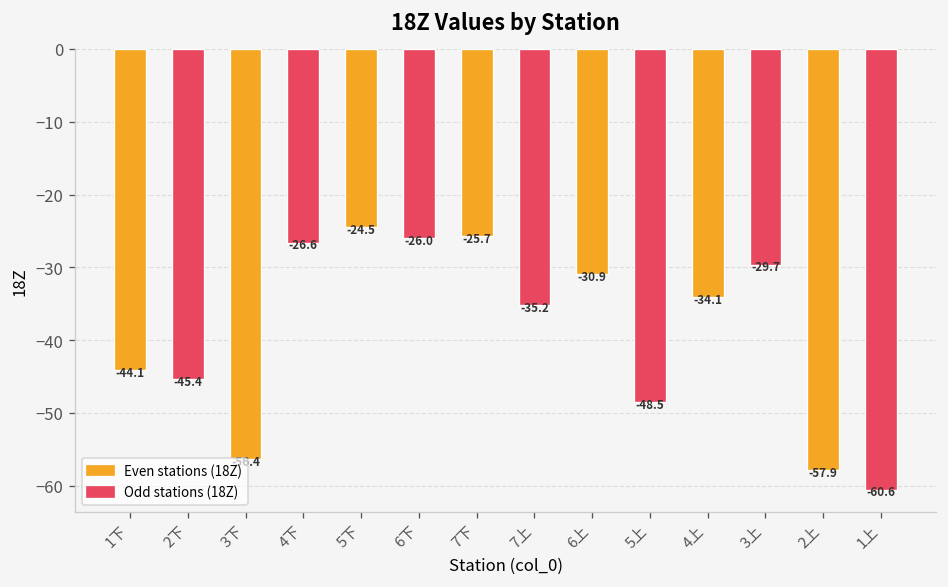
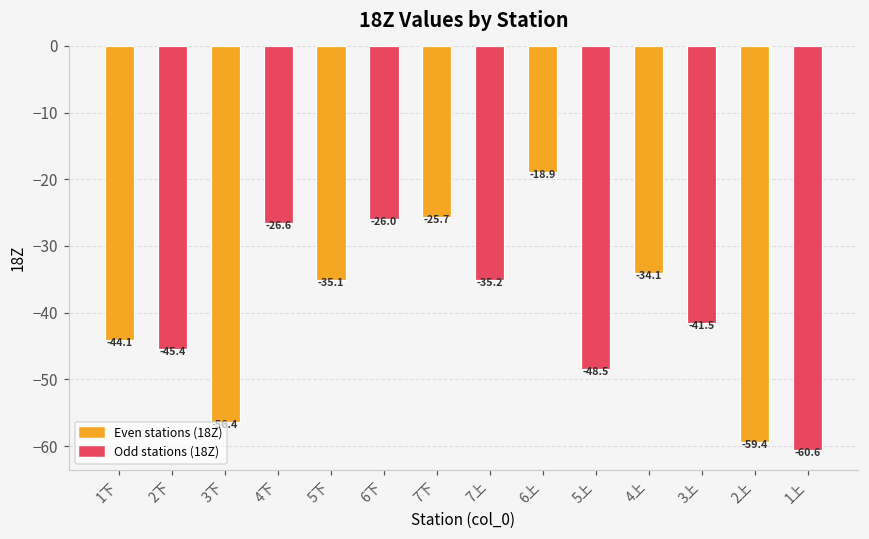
5下: -24.5 -> -35.1
6上: -30.9 -> -18.9
3上: -29.7 -> -41.5
2上: -57.9 -> -59.4
